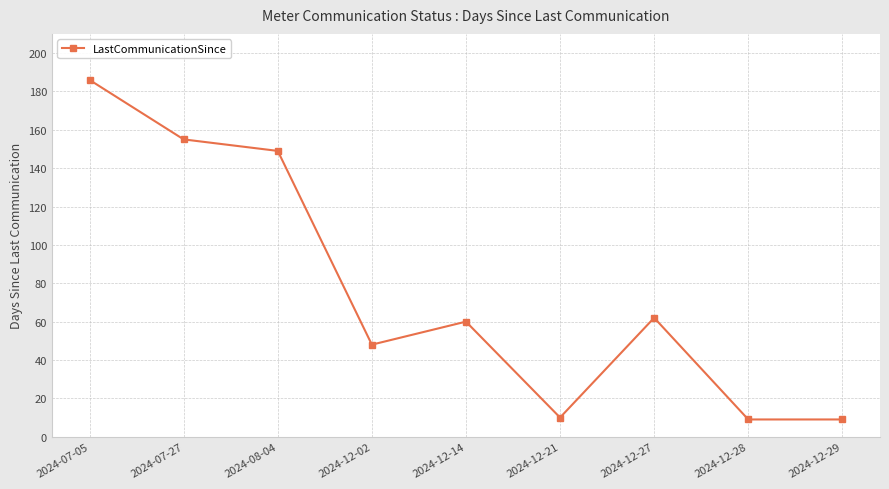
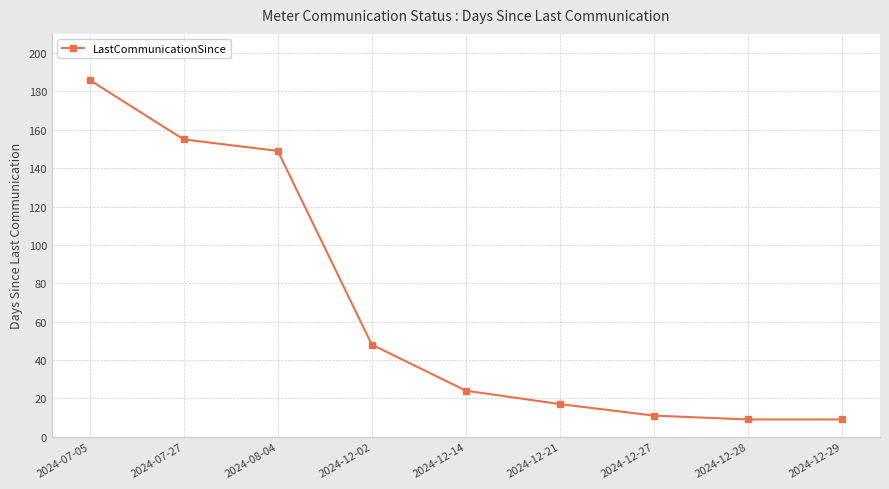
2024-12-14: 60 -> 24
2024-12-21: 10 -> 17
2024-12-27: 62 -> 11
